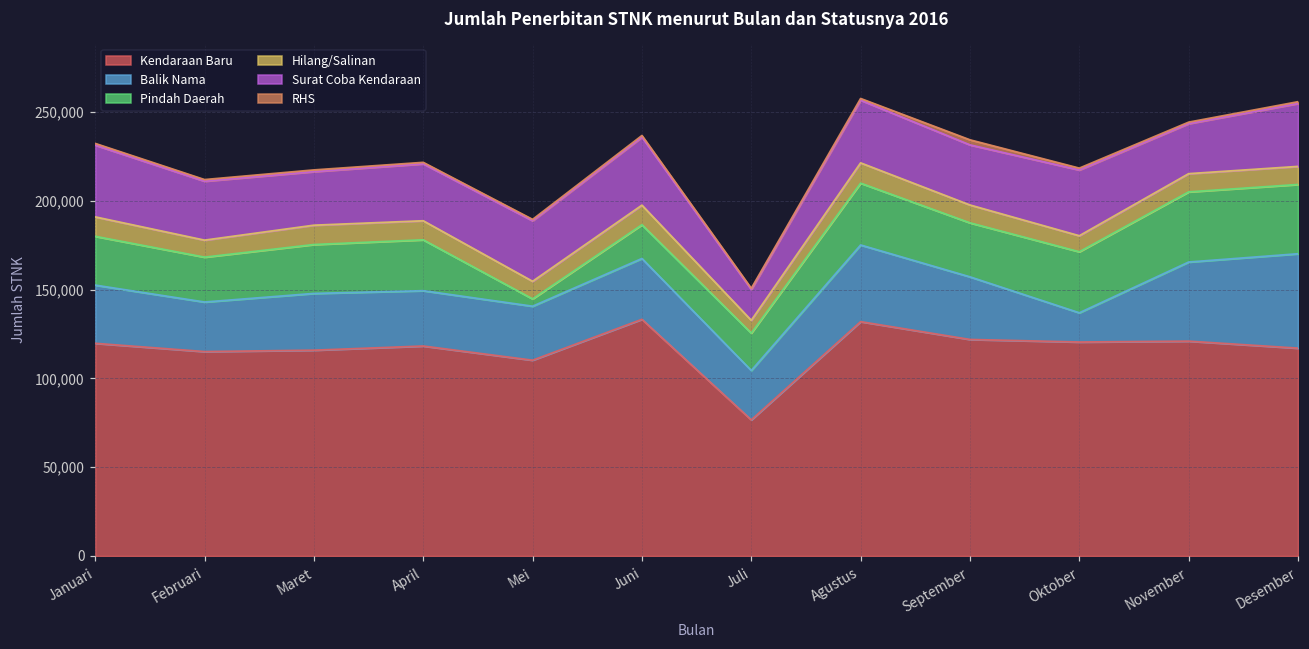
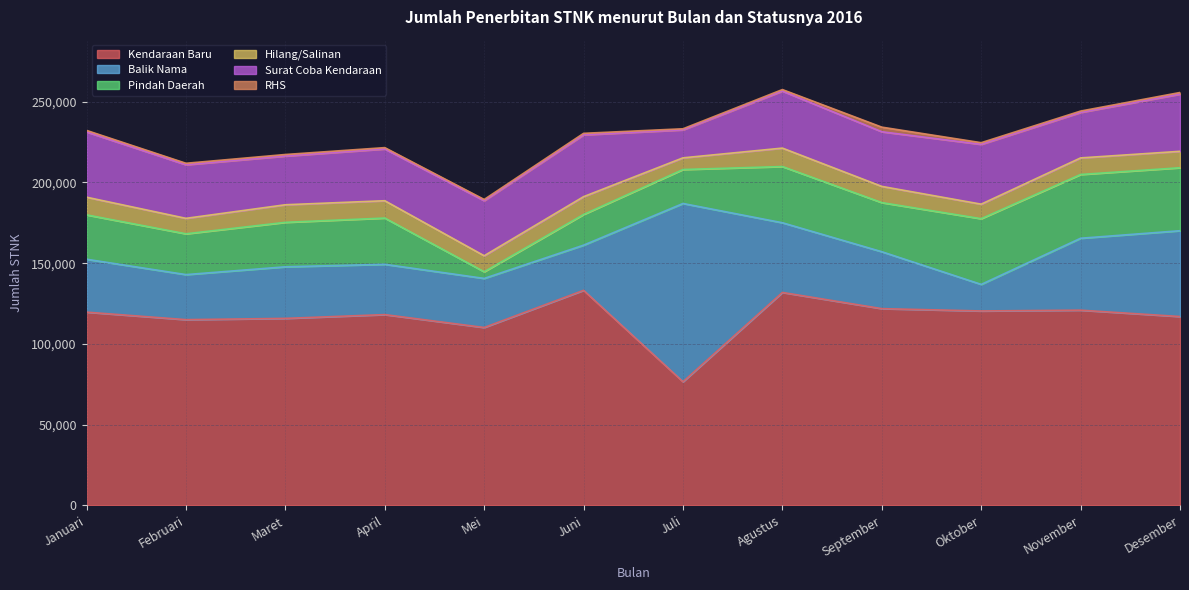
Balik Nama, Juni: 34,000 -> 28,000
Balik Nama, Juli: 28,000 -> 110,000
Pindah Daerah, Oktober: 34,000 -> 41,000
